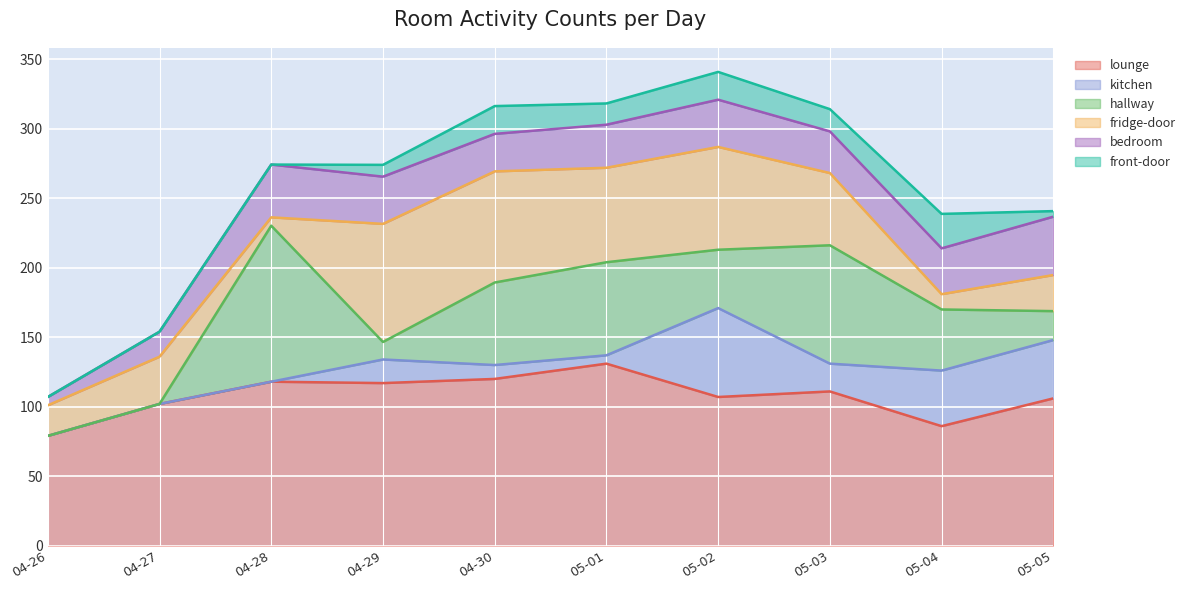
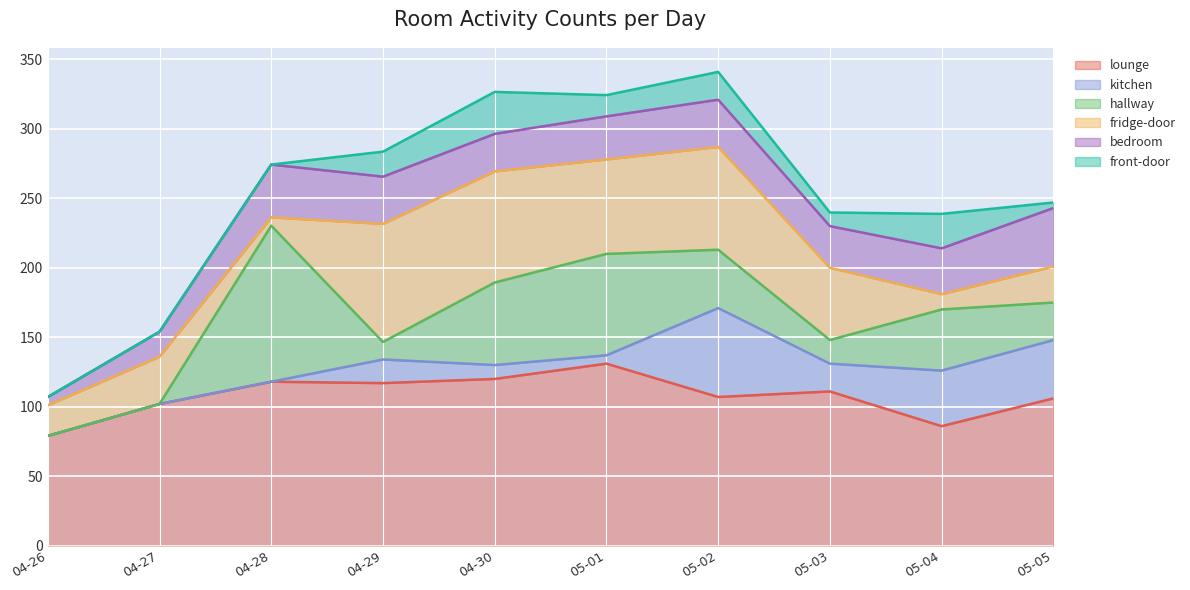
front-door, 04-29: 9 -> 18
front-door, 04-30: 20 -> 30
hallway, 05-01: 67 -> 73
hallway, 05-03: 85 -> 17
front-door, 05-03: 16 -> 10
hallway, 05-05: 21 -> 27
